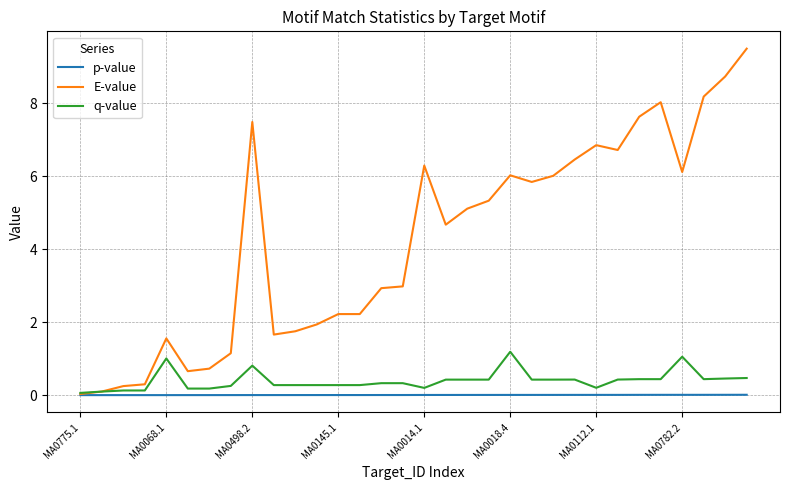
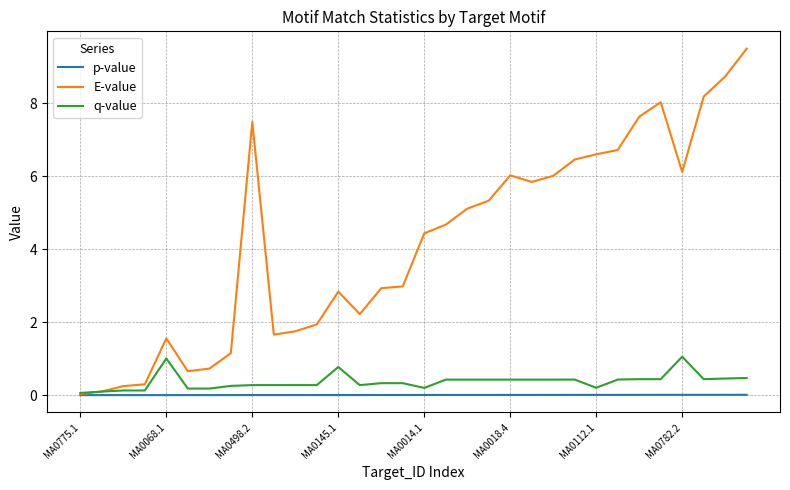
q-value, MA0498.2: 0.8 -> 0.3
E-value, MA0145.1: 2.2 -> 2.8
q-value, MA0145.1: 0.3 -> 0.8
E-value, MA0014.1: 6.3 -> 4.4
q-value, MA0018.4: 1.2 -> 0.4
E-value, MA0112.1: 6.9 -> 6.6
